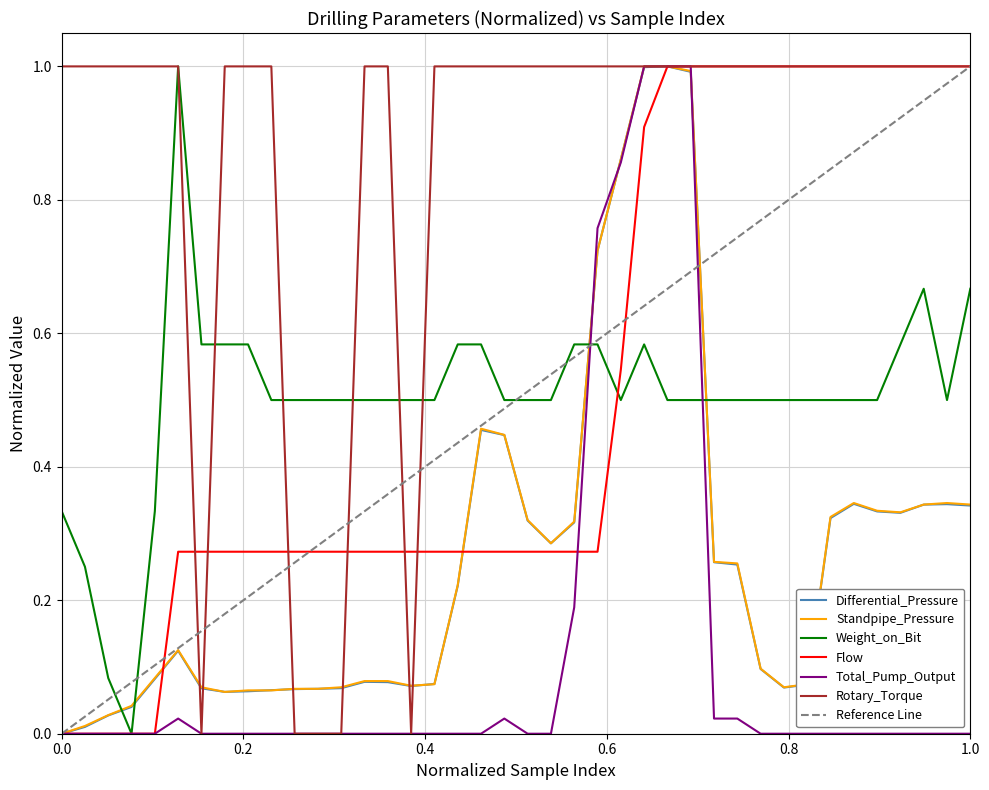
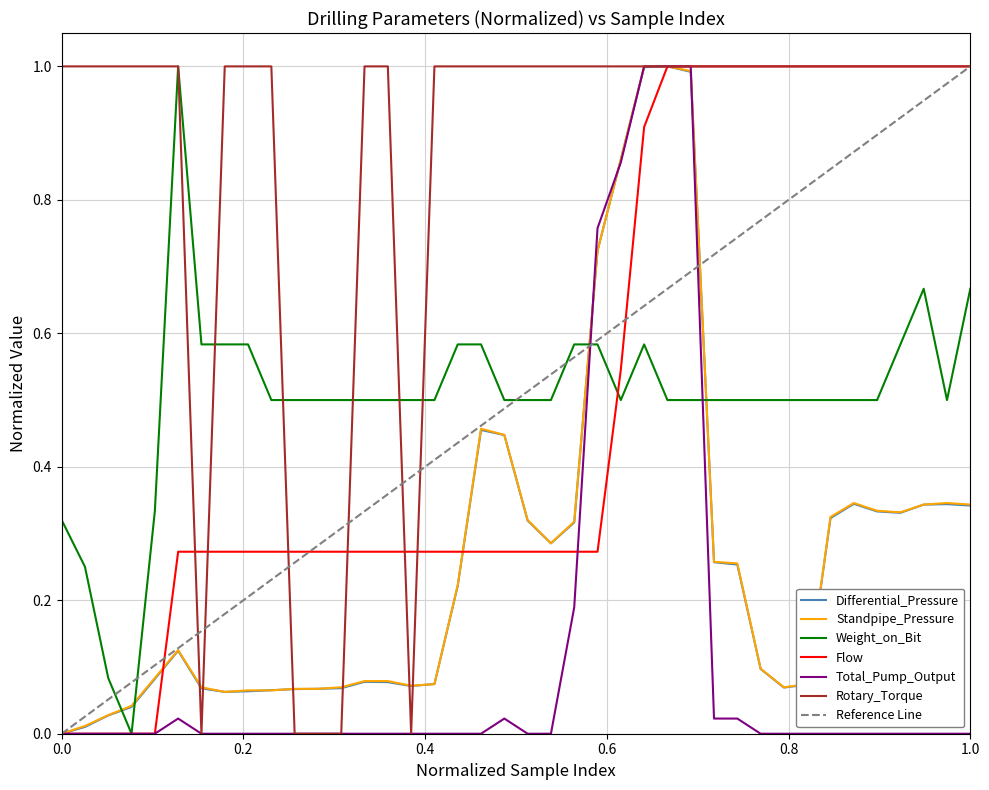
Weight_on_Bit, 0.0: 0.33 -> 0.32
